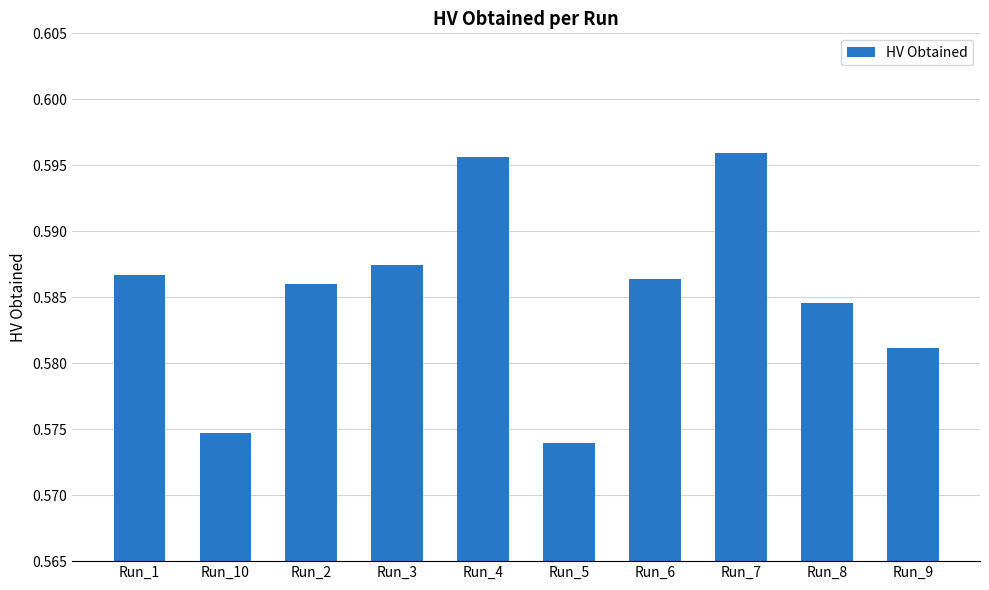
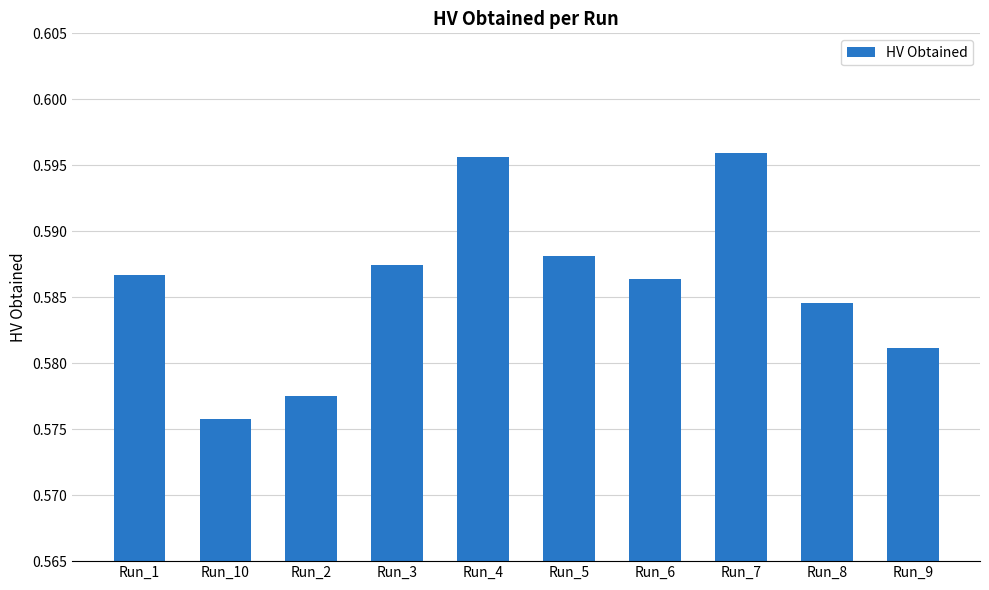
Run_10: 0.5747 -> 0.5758
Run_2: 0.5860 -> 0.5775
Run_5: 0.5740 -> 0.5881
